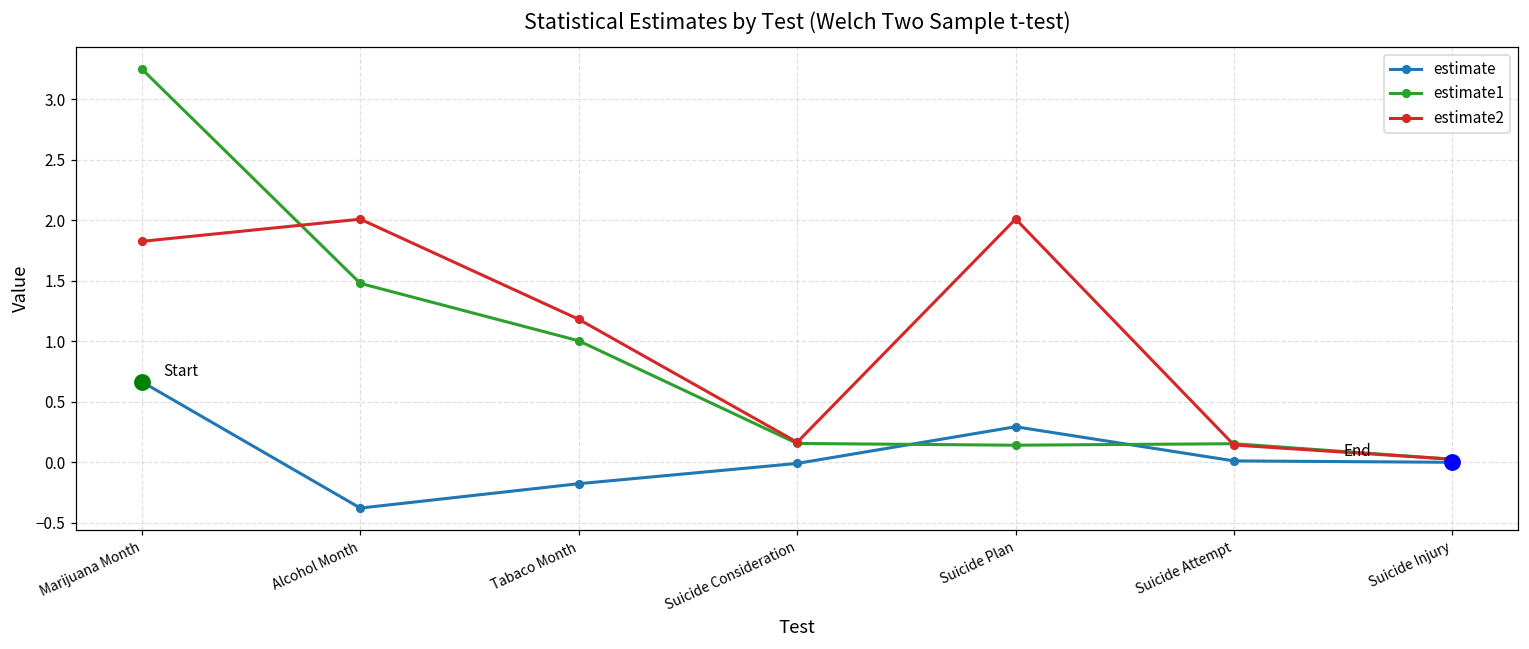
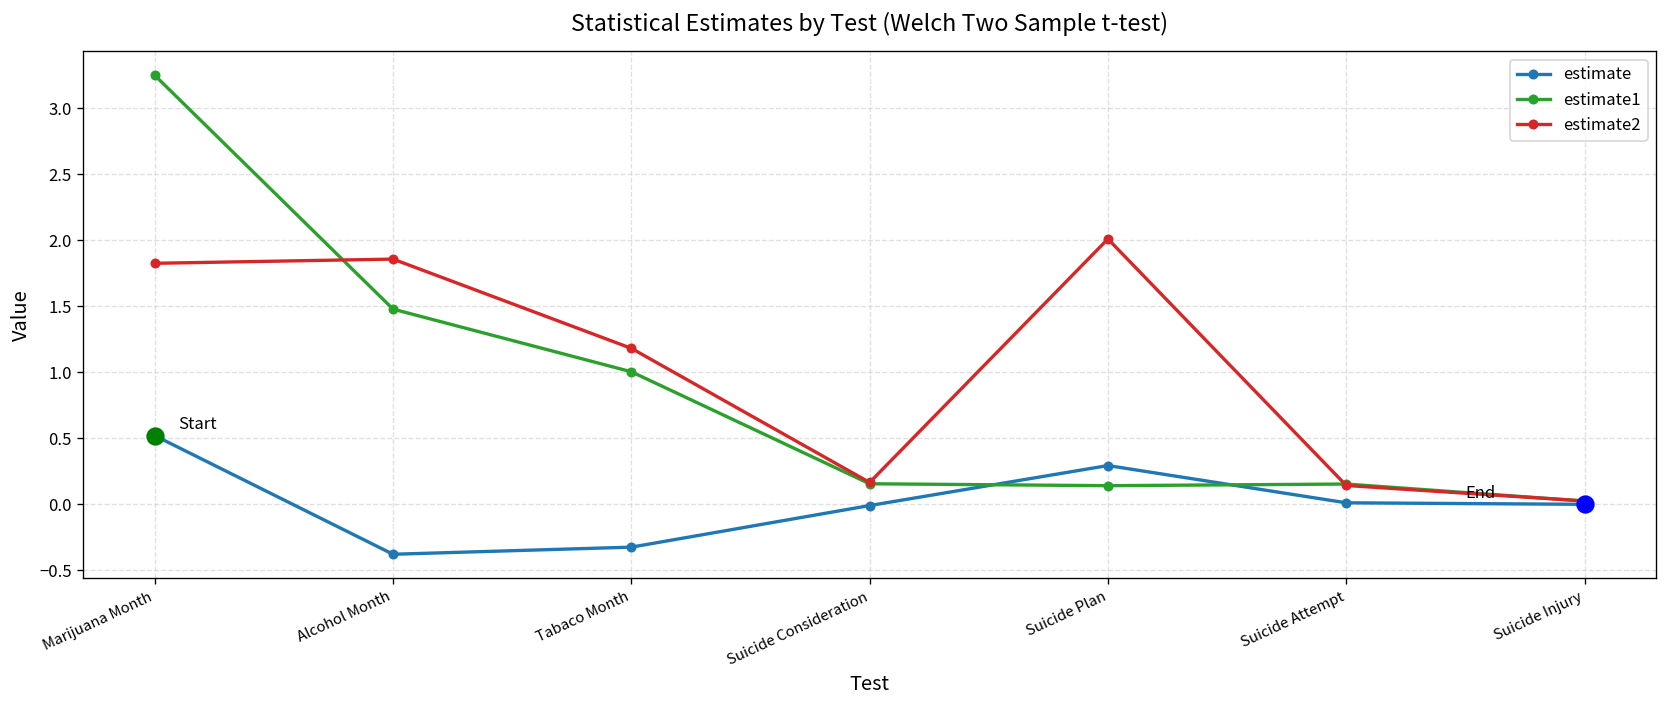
estimate, Marijuana Month: 0.66 -> 0.52
estimate2, Alcohol Month: 2.01 -> 1.86
estimate, Tabaco Month: -0.18 -> -0.33
